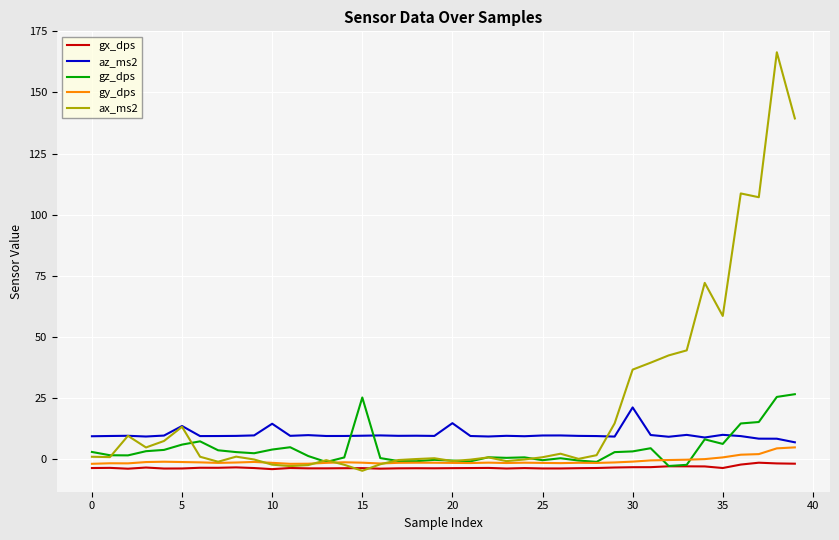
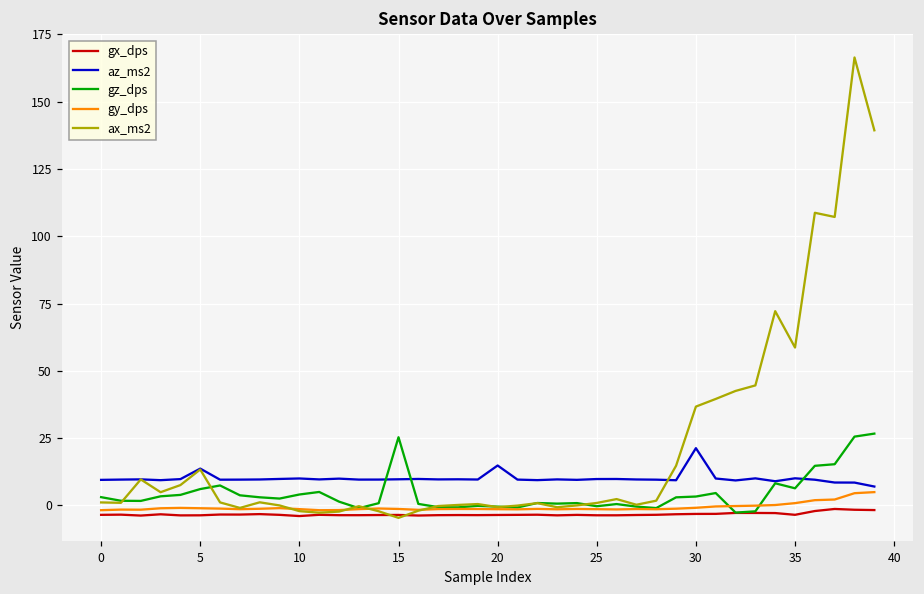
az_ms2, 10: 15 -> 10
